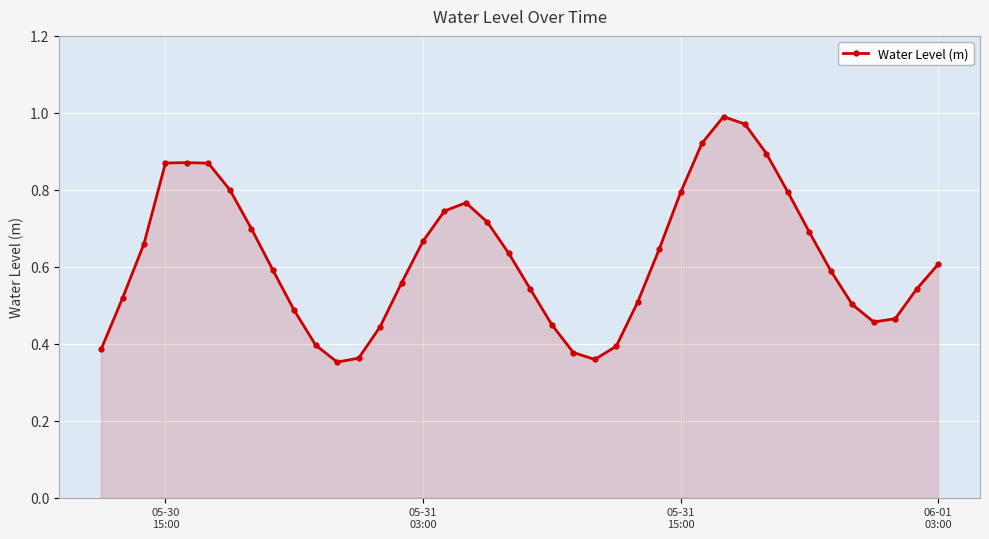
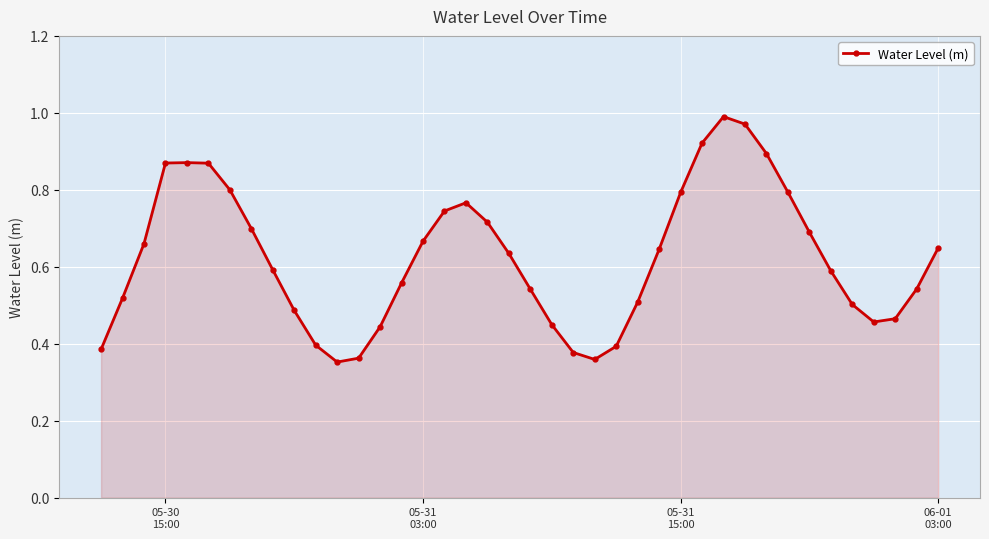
06-01 03:00: 0.61 -> 0.65
